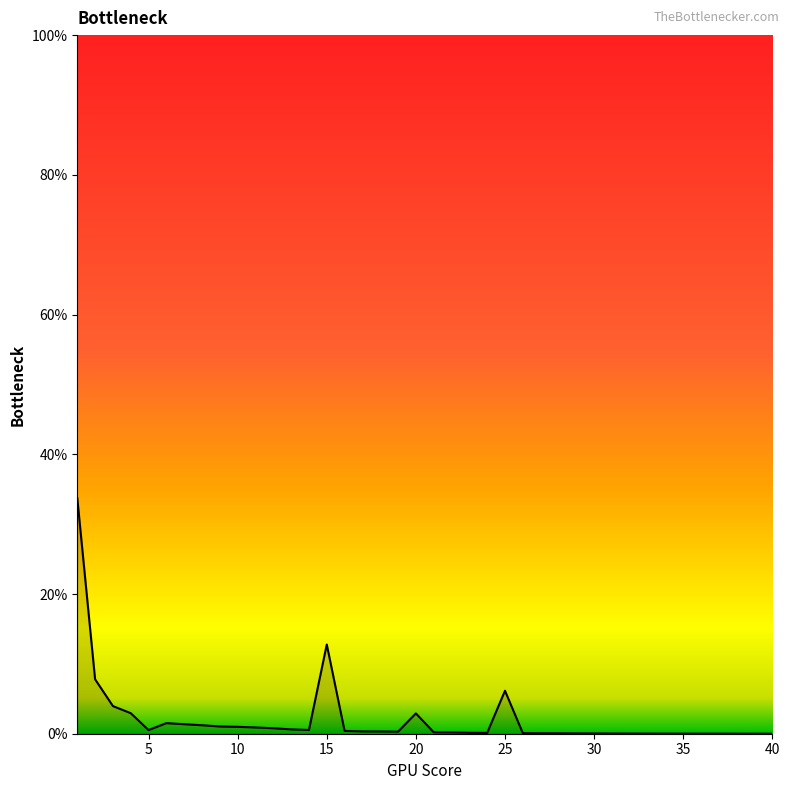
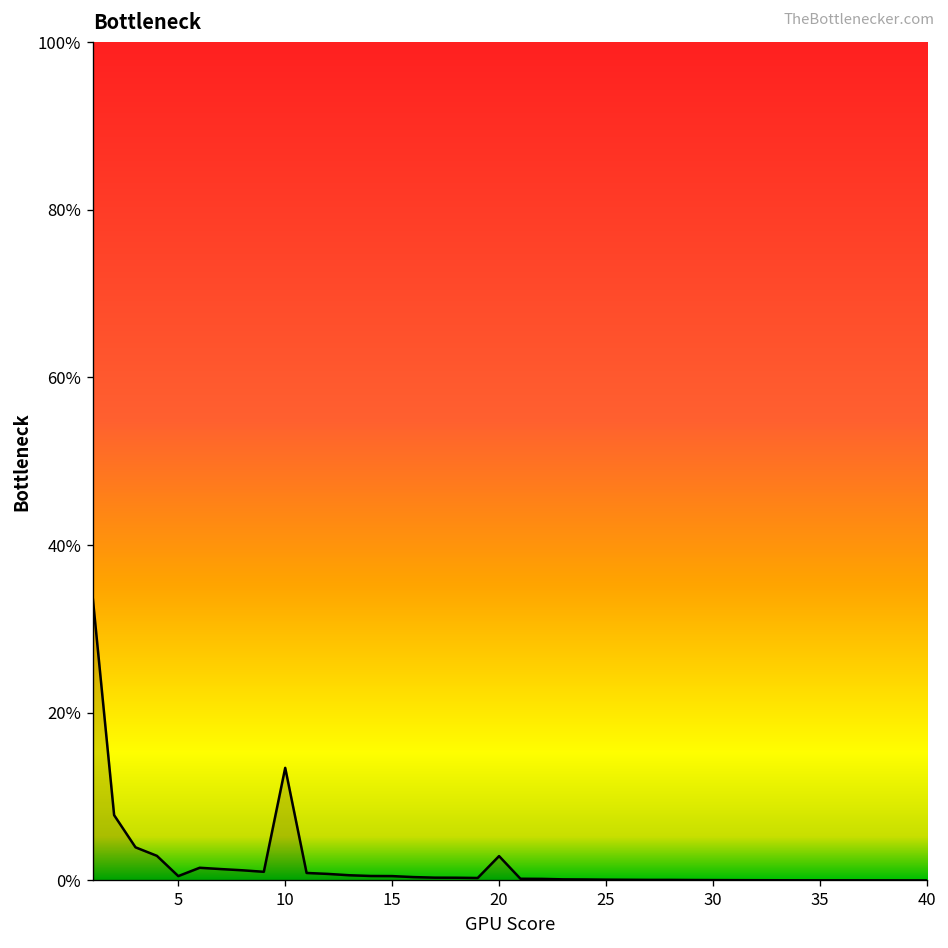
10: 1% -> 13%
15: 13% -> 1%
25: 6% -> 0%
